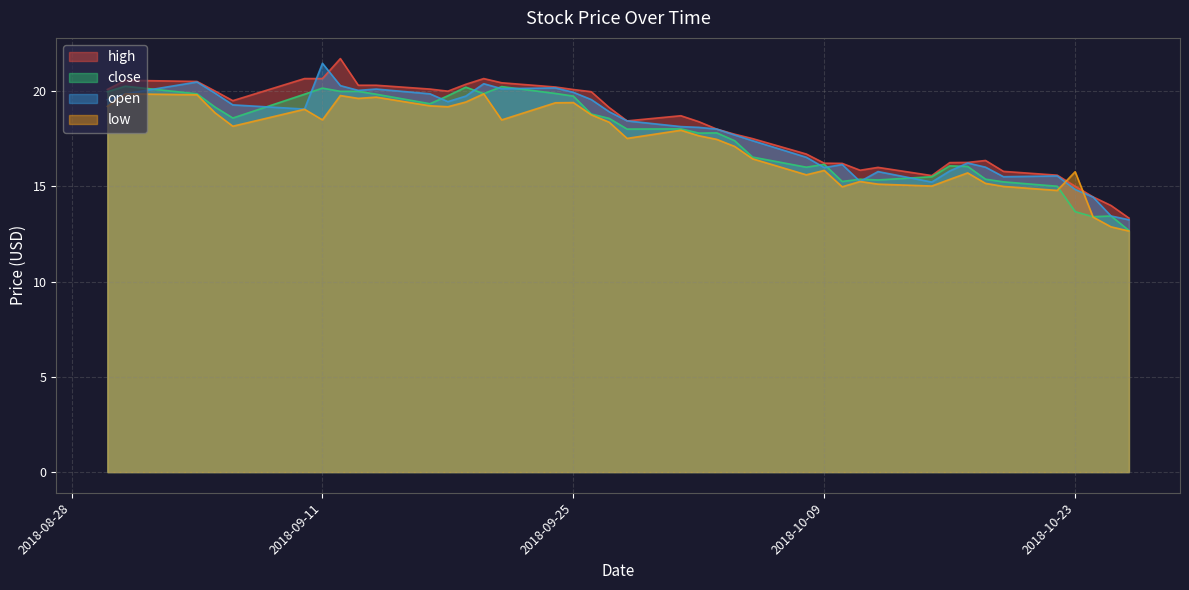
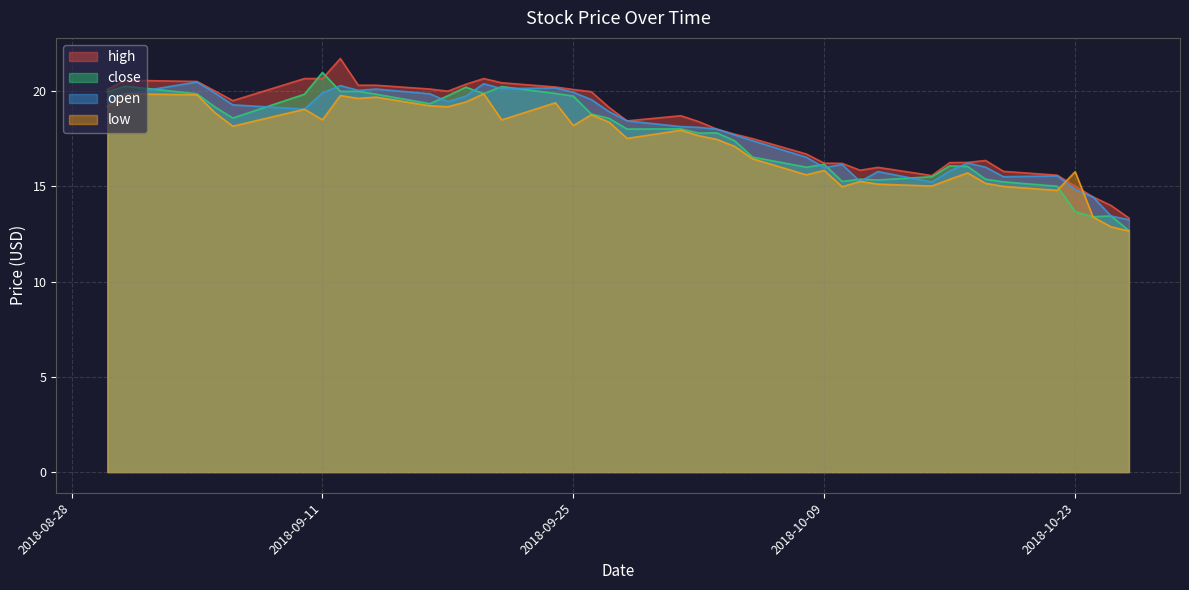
close, 2018-09-11: 20.1 -> 21.0
open, 2018-09-11: 21.5 -> 19.9
low, 2018-09-25: 19.4 -> 18.2
